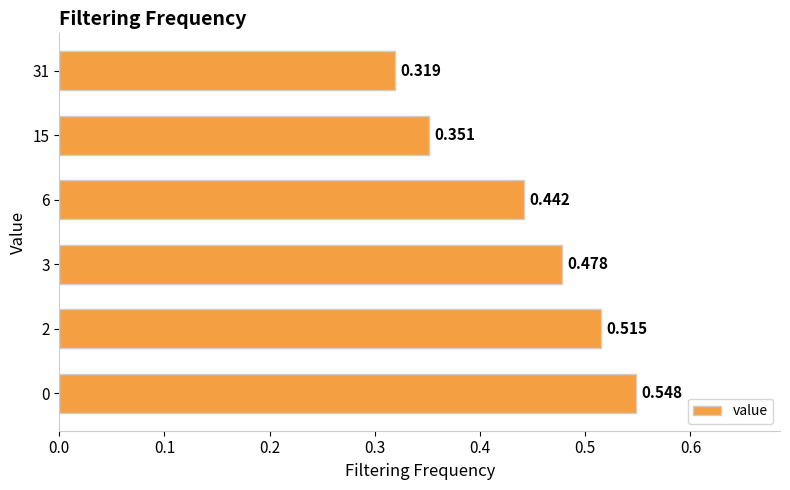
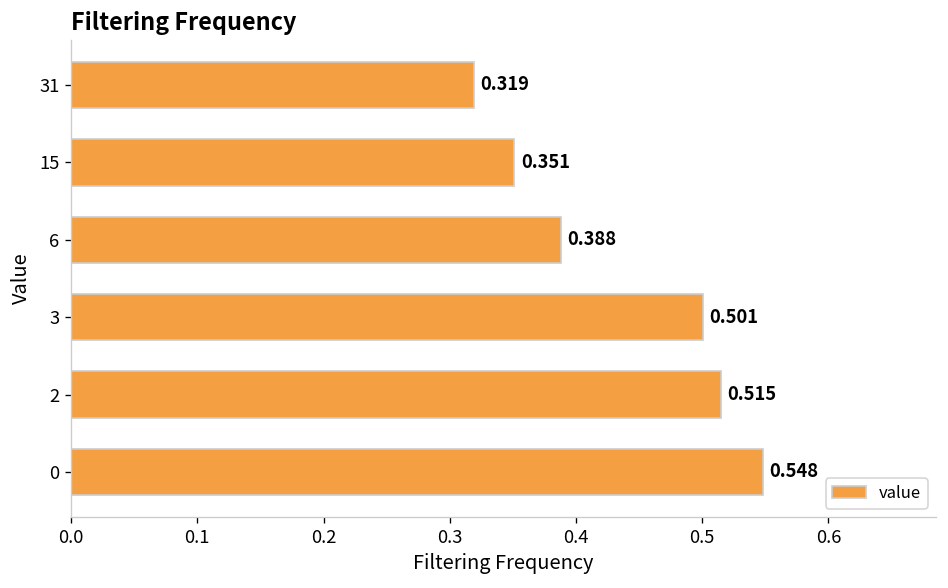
6: 0.442 -> 0.388
3: 0.478 -> 0.501
